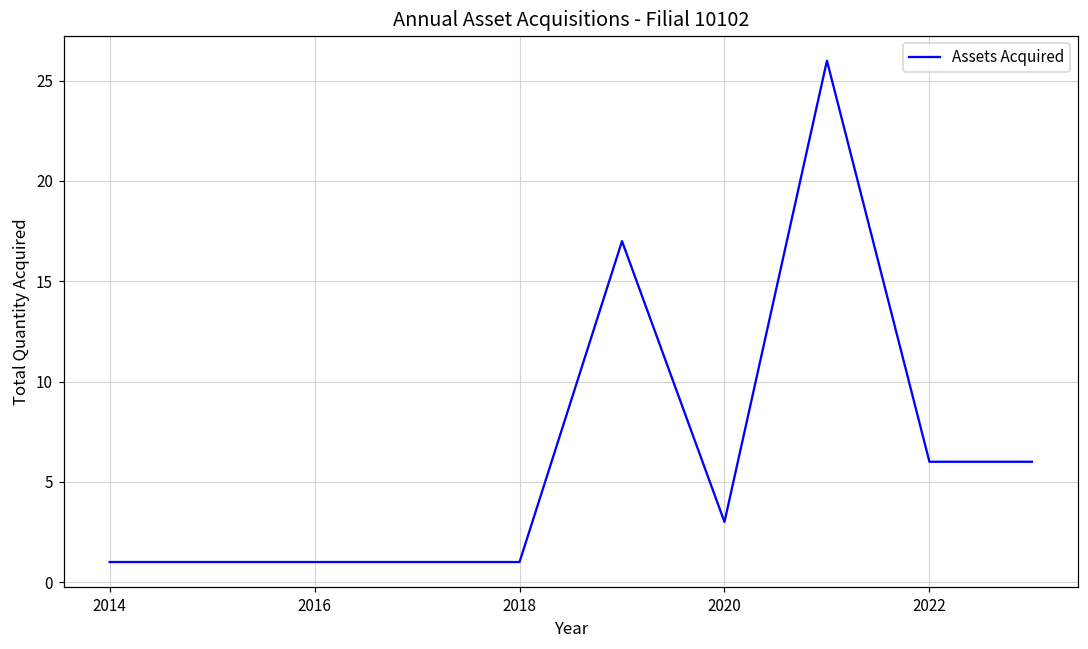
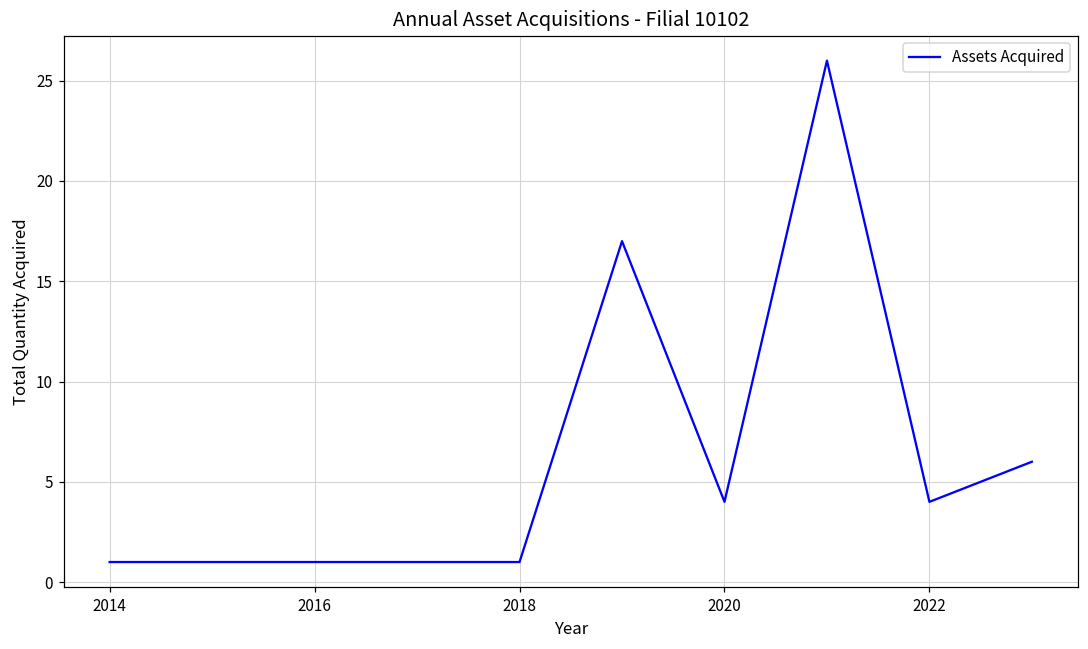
2020: 3 -> 4
2022: 6 -> 4
